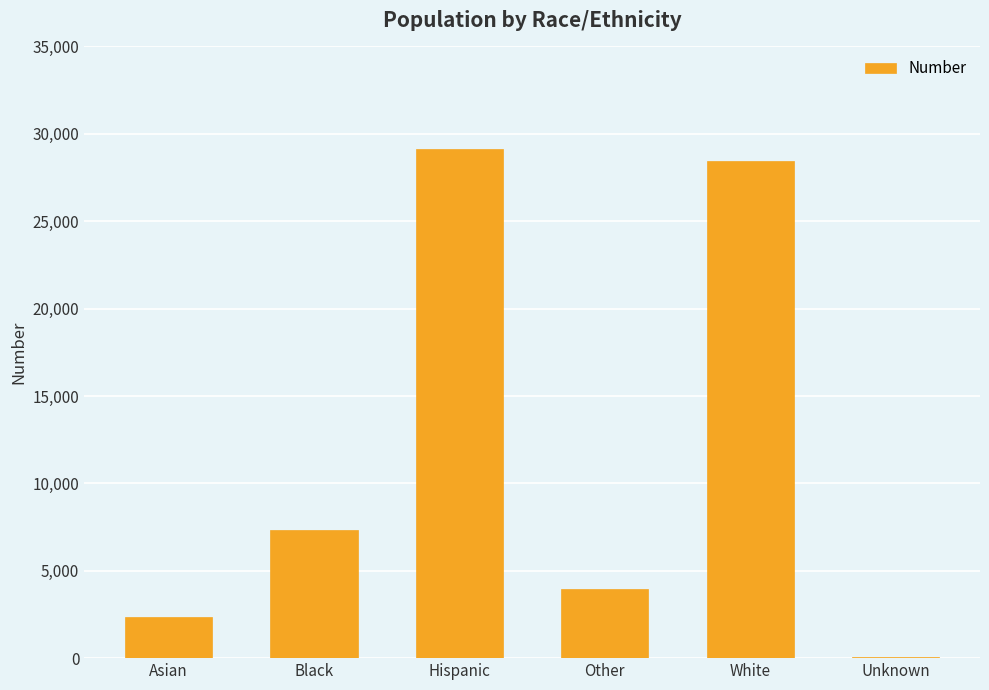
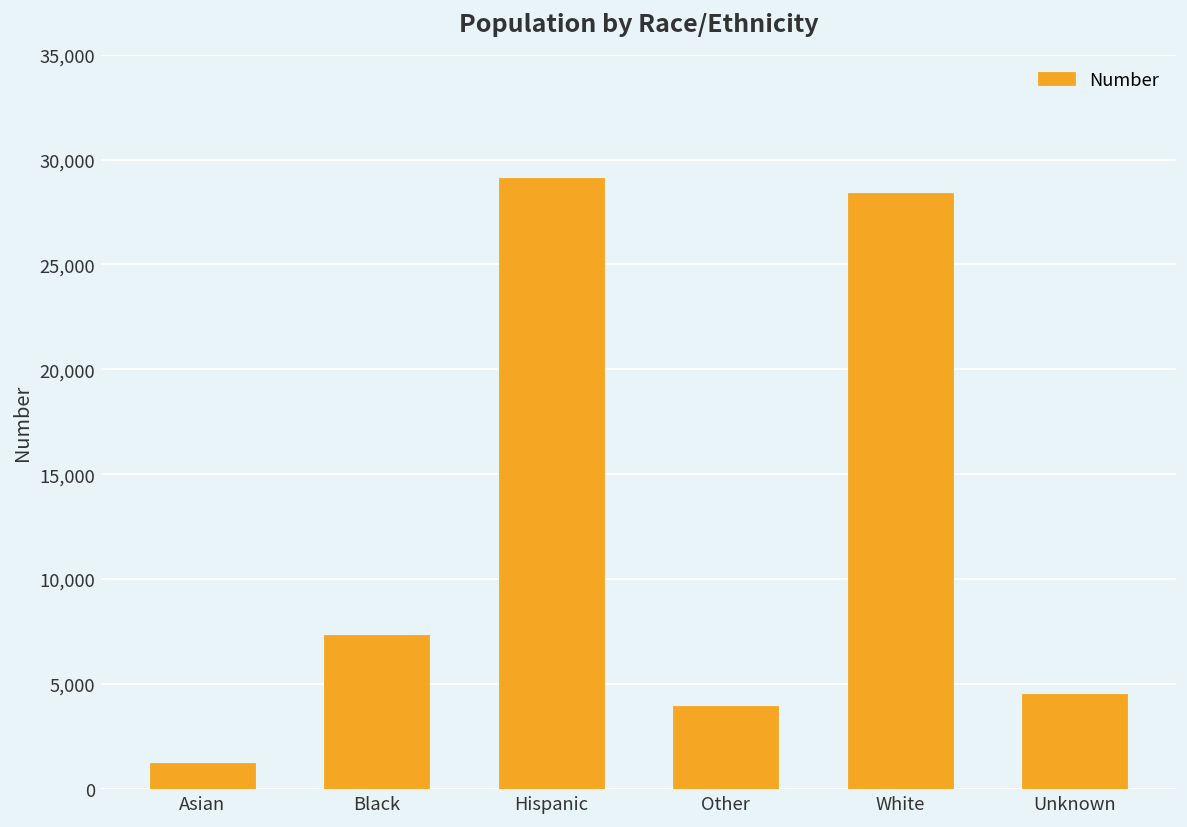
Asian: 2,400 -> 1,200
Unknown: 0 -> 4,500
